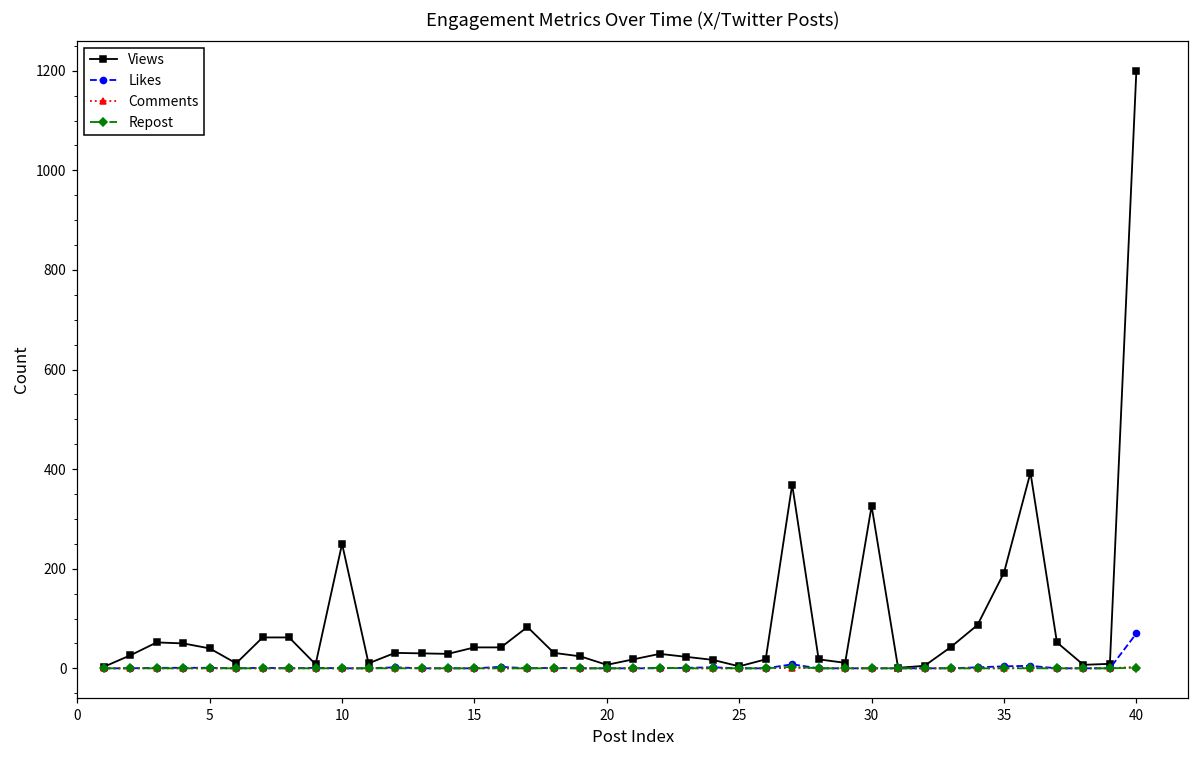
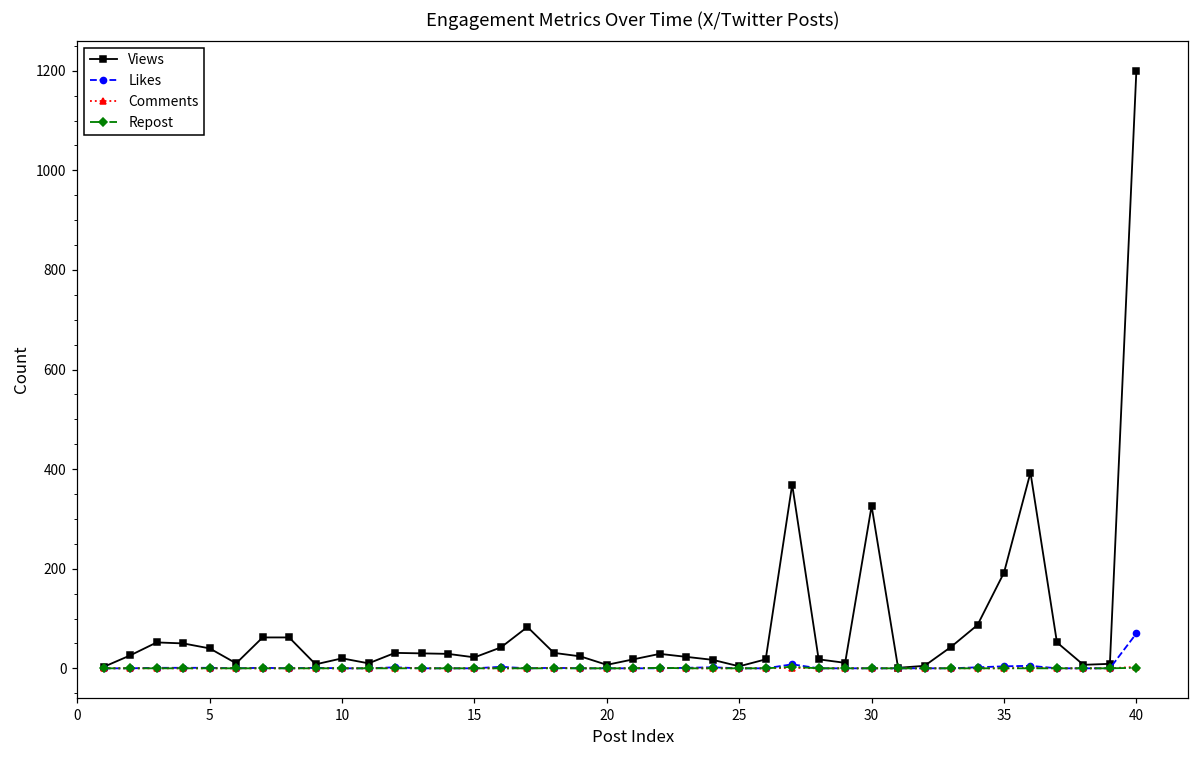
Views, 10: 250 -> 20
Views, 15: 40 -> 20
